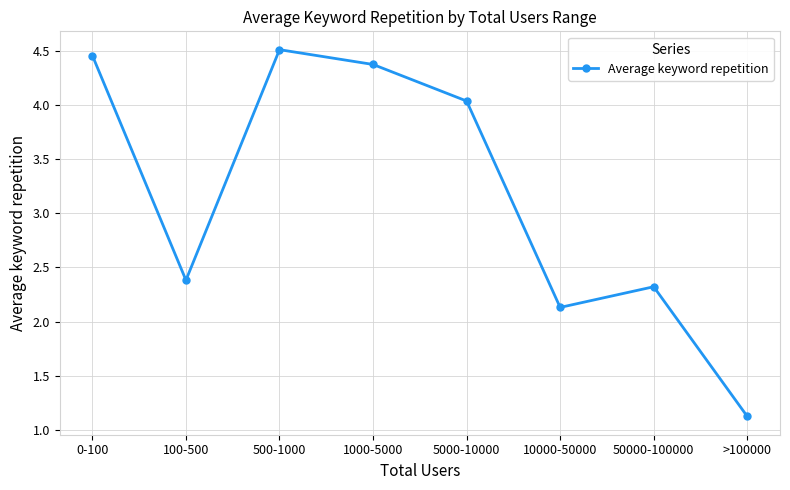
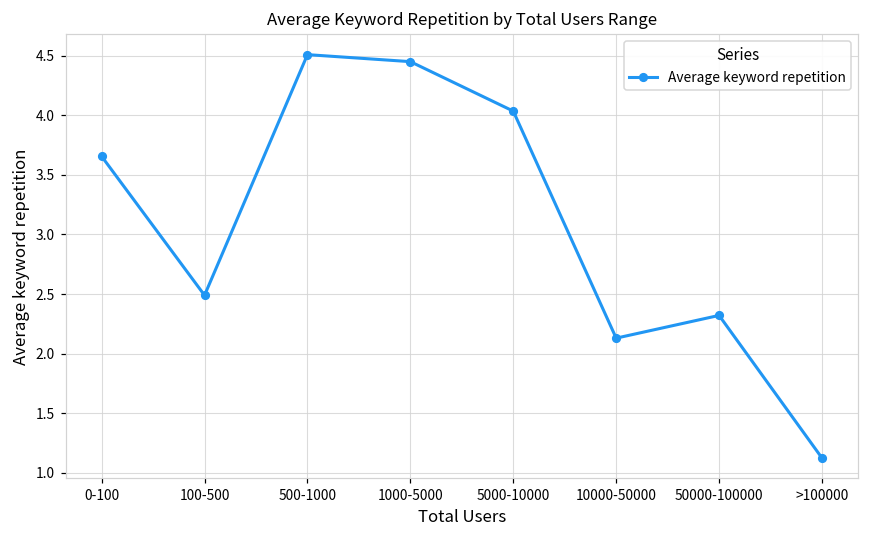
0-100: 4.45 -> 3.66
100-500: 2.38 -> 2.49
1000-5000: 4.37 -> 4.45
